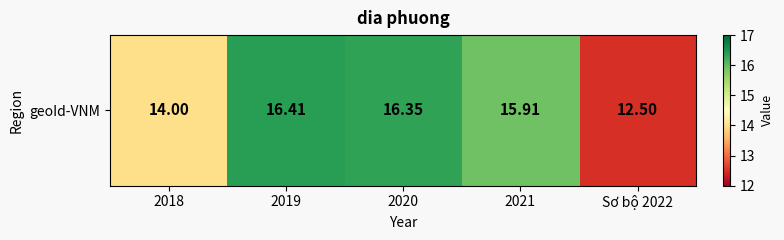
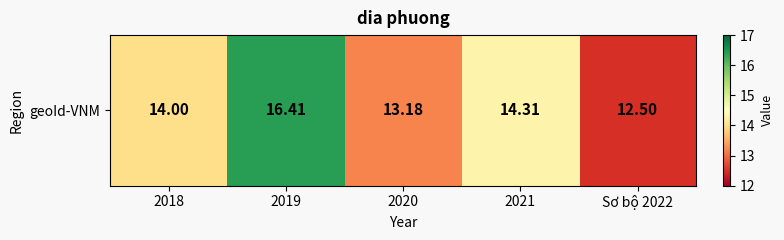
geoId-VNM, 2020: 16.35 -> 13.18
geoId-VNM, 2021: 15.91 -> 14.31
